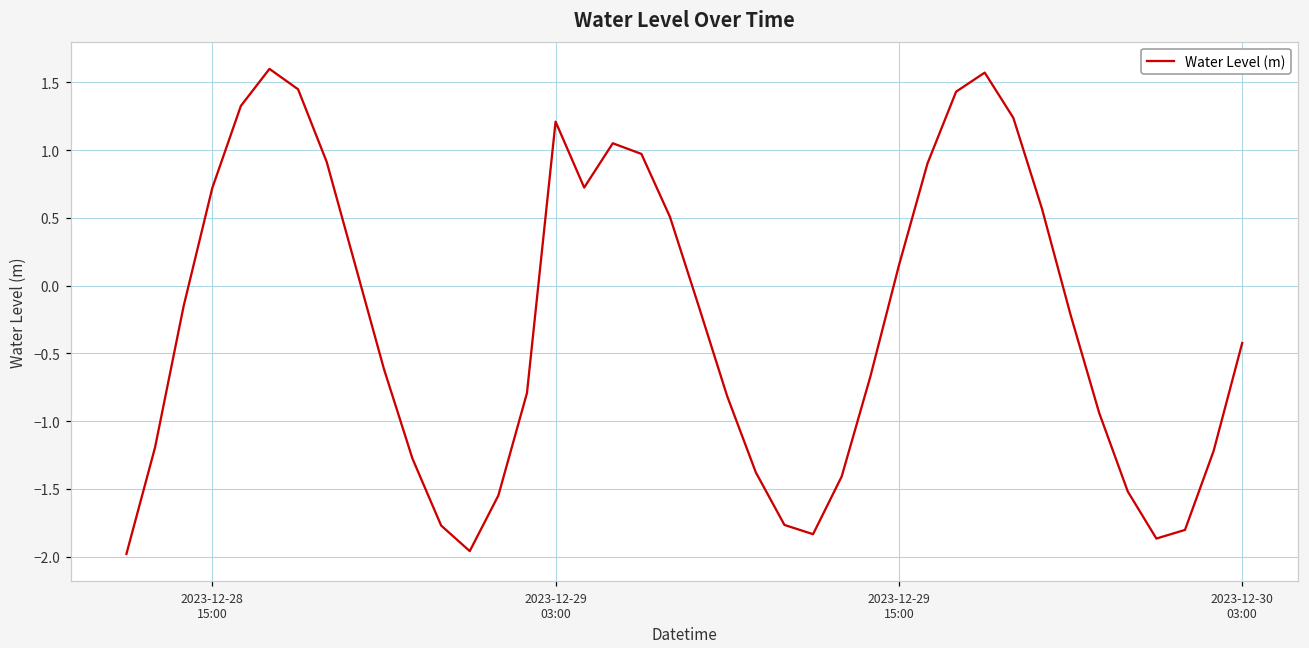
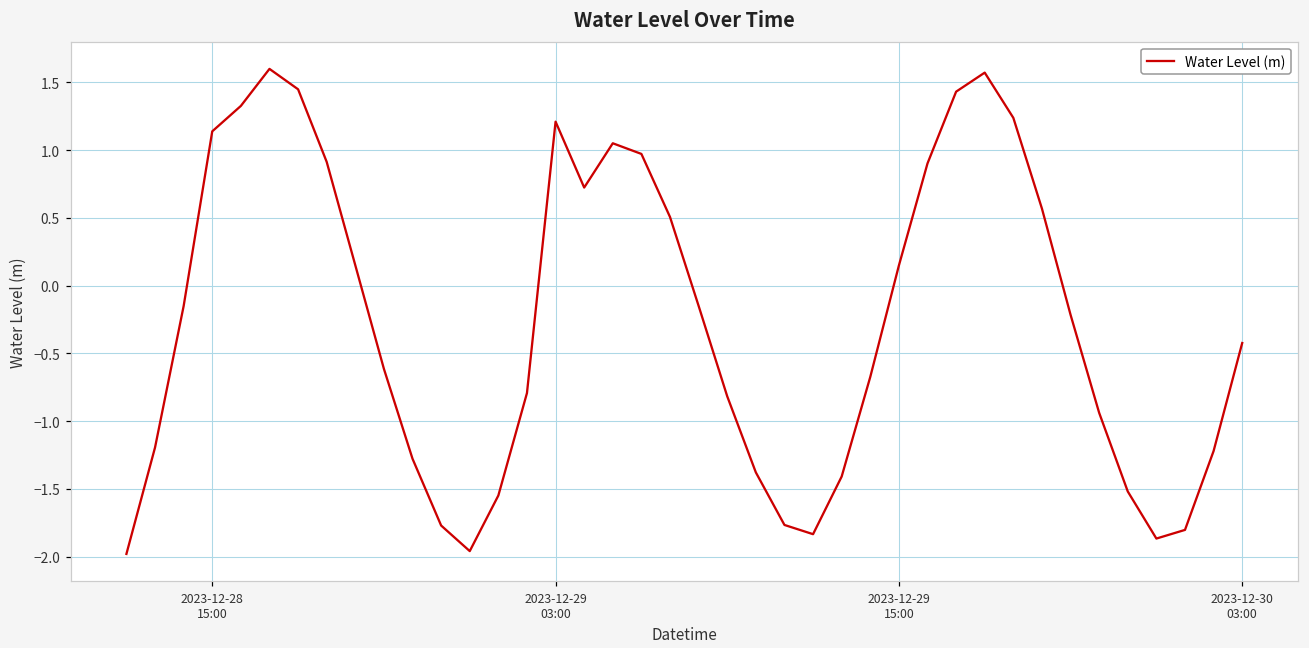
2023-12-28 15:00: 0.72 -> 1.14
